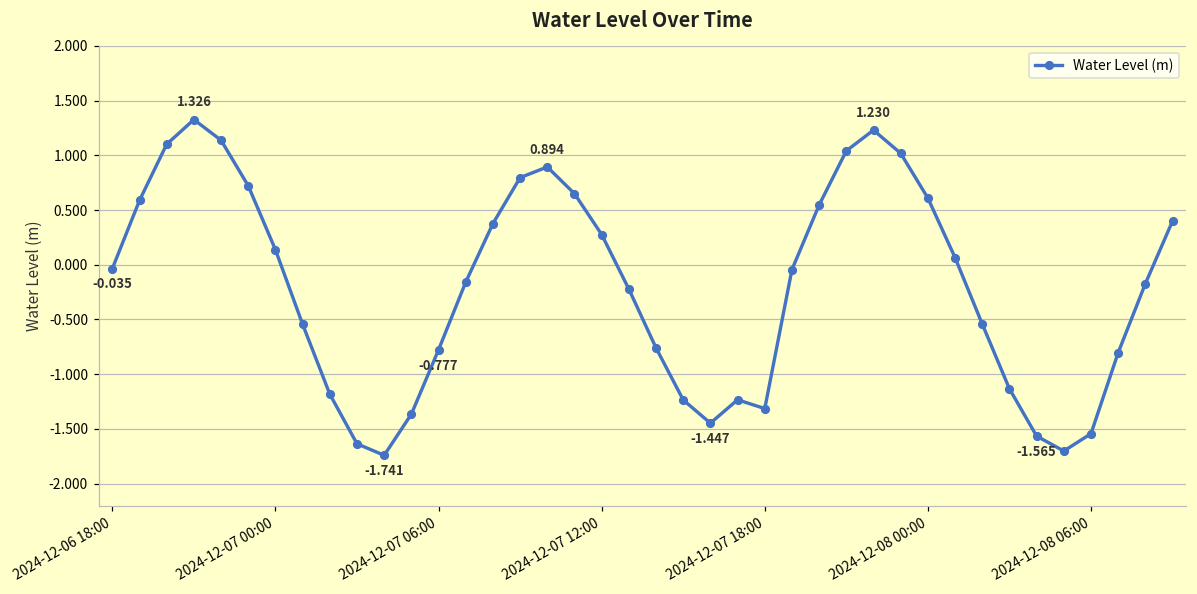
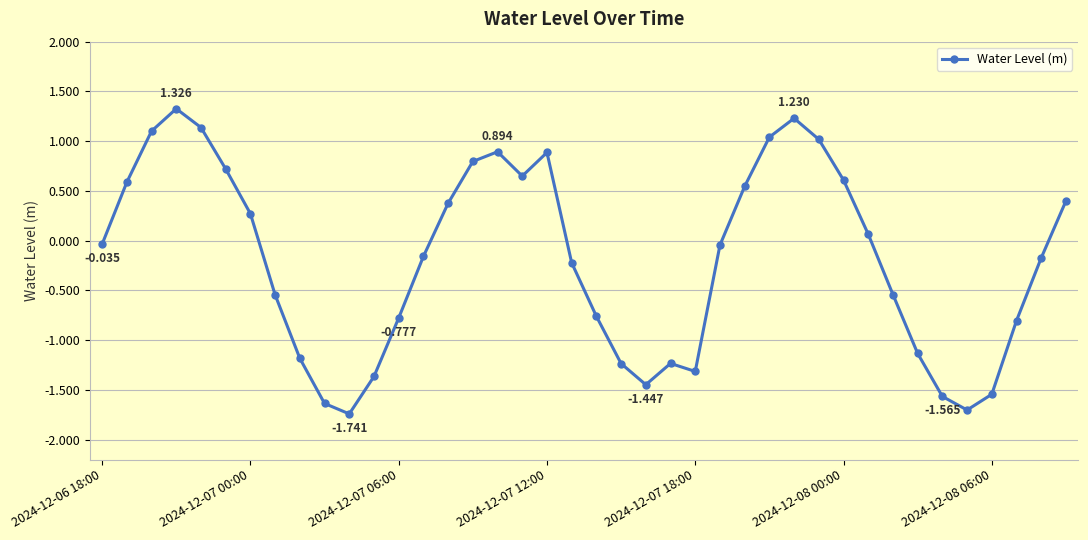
2024-12-07 00:00: 0.1 -> 0.3
2024-12-07 12:00: 0.3 -> 0.9
